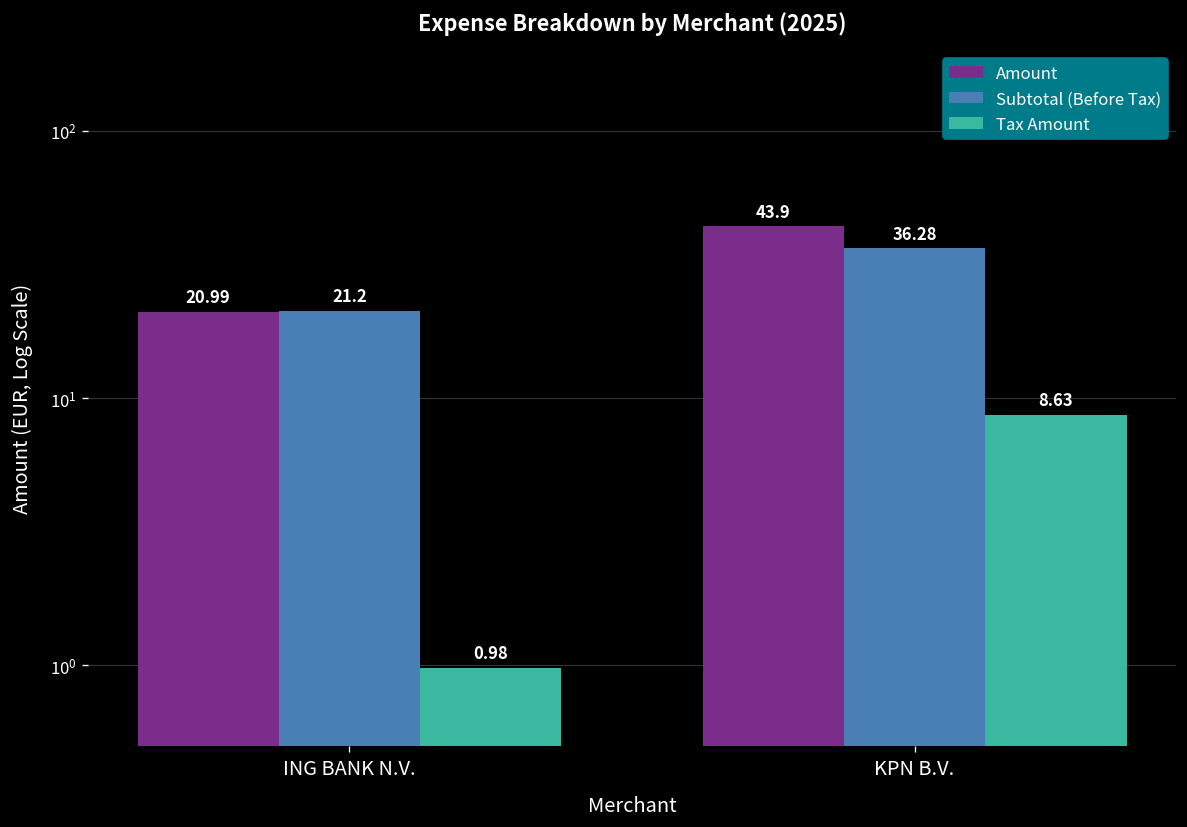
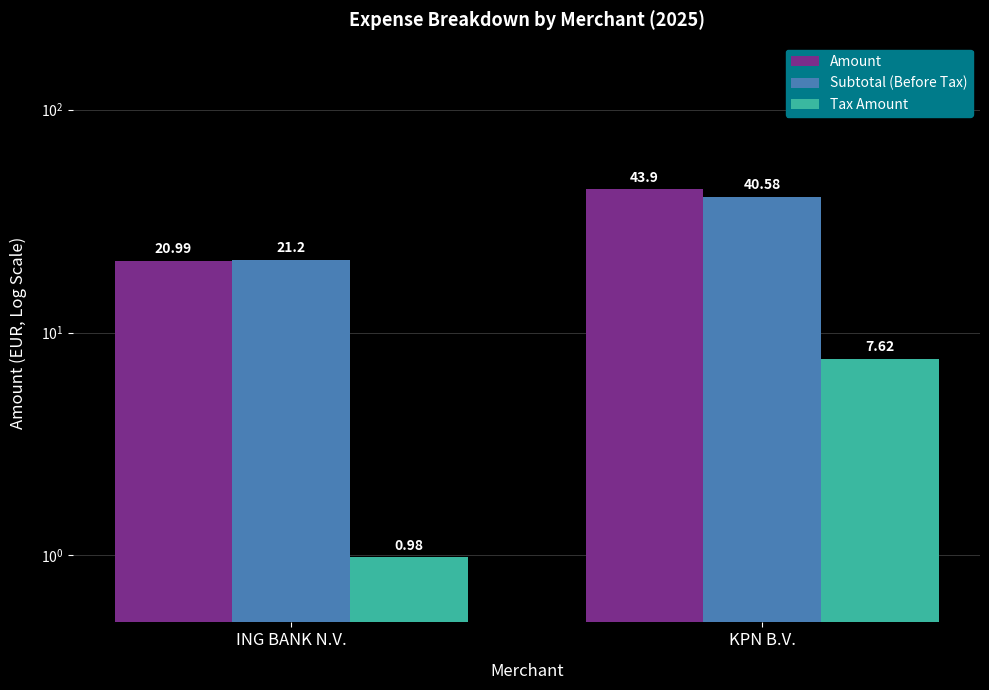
Subtotal (Before Tax), KPN B.V.: 36.28 -> 40.58
Tax Amount, KPN B.V.: 8.63 -> 7.62
